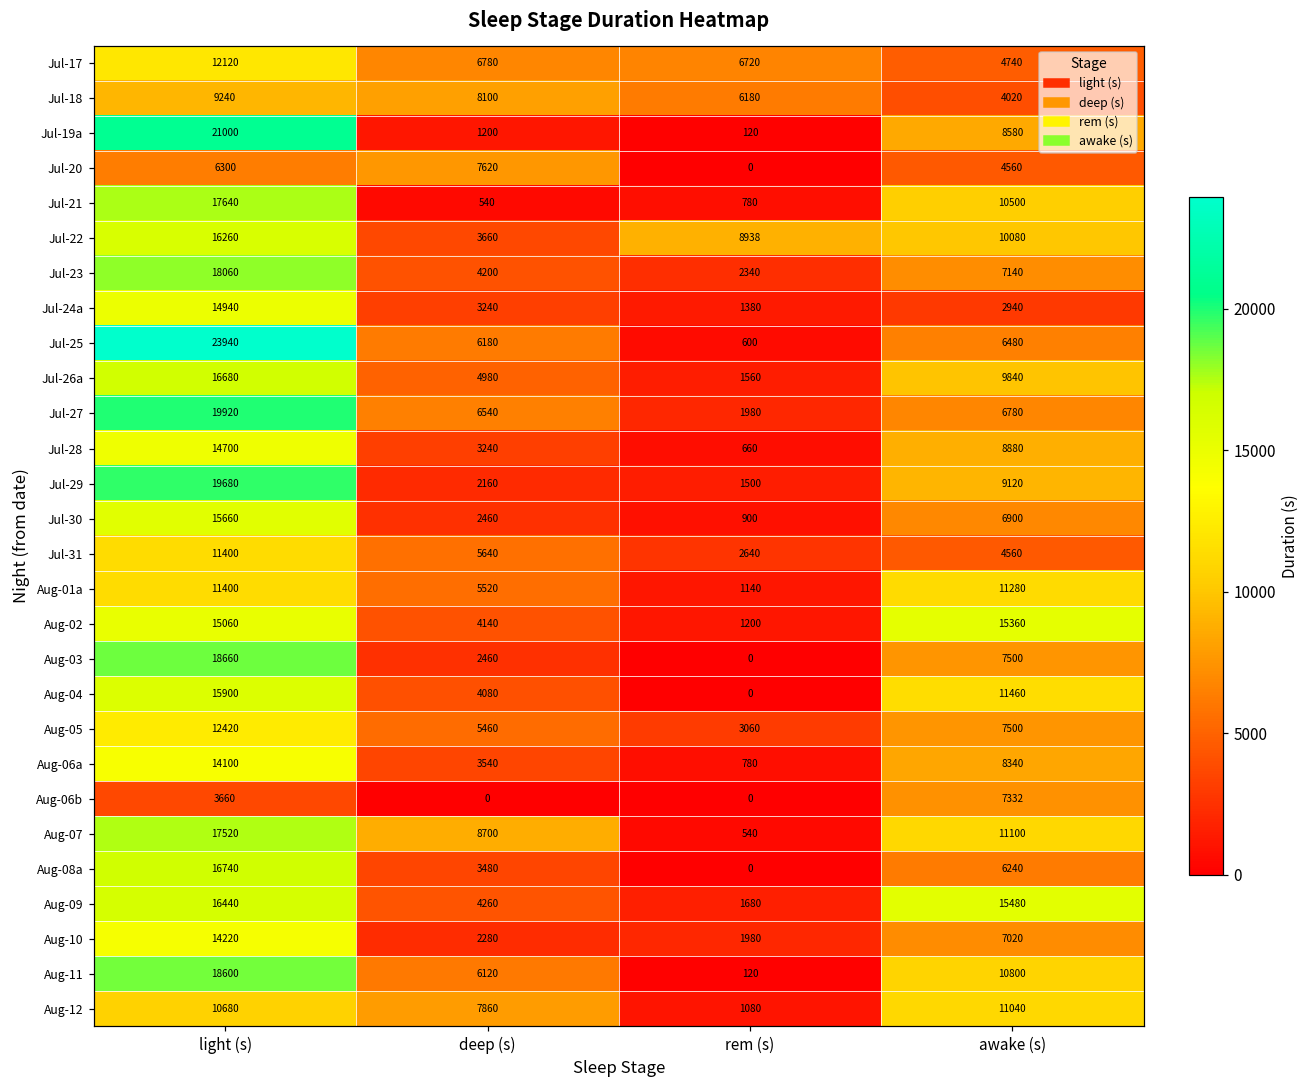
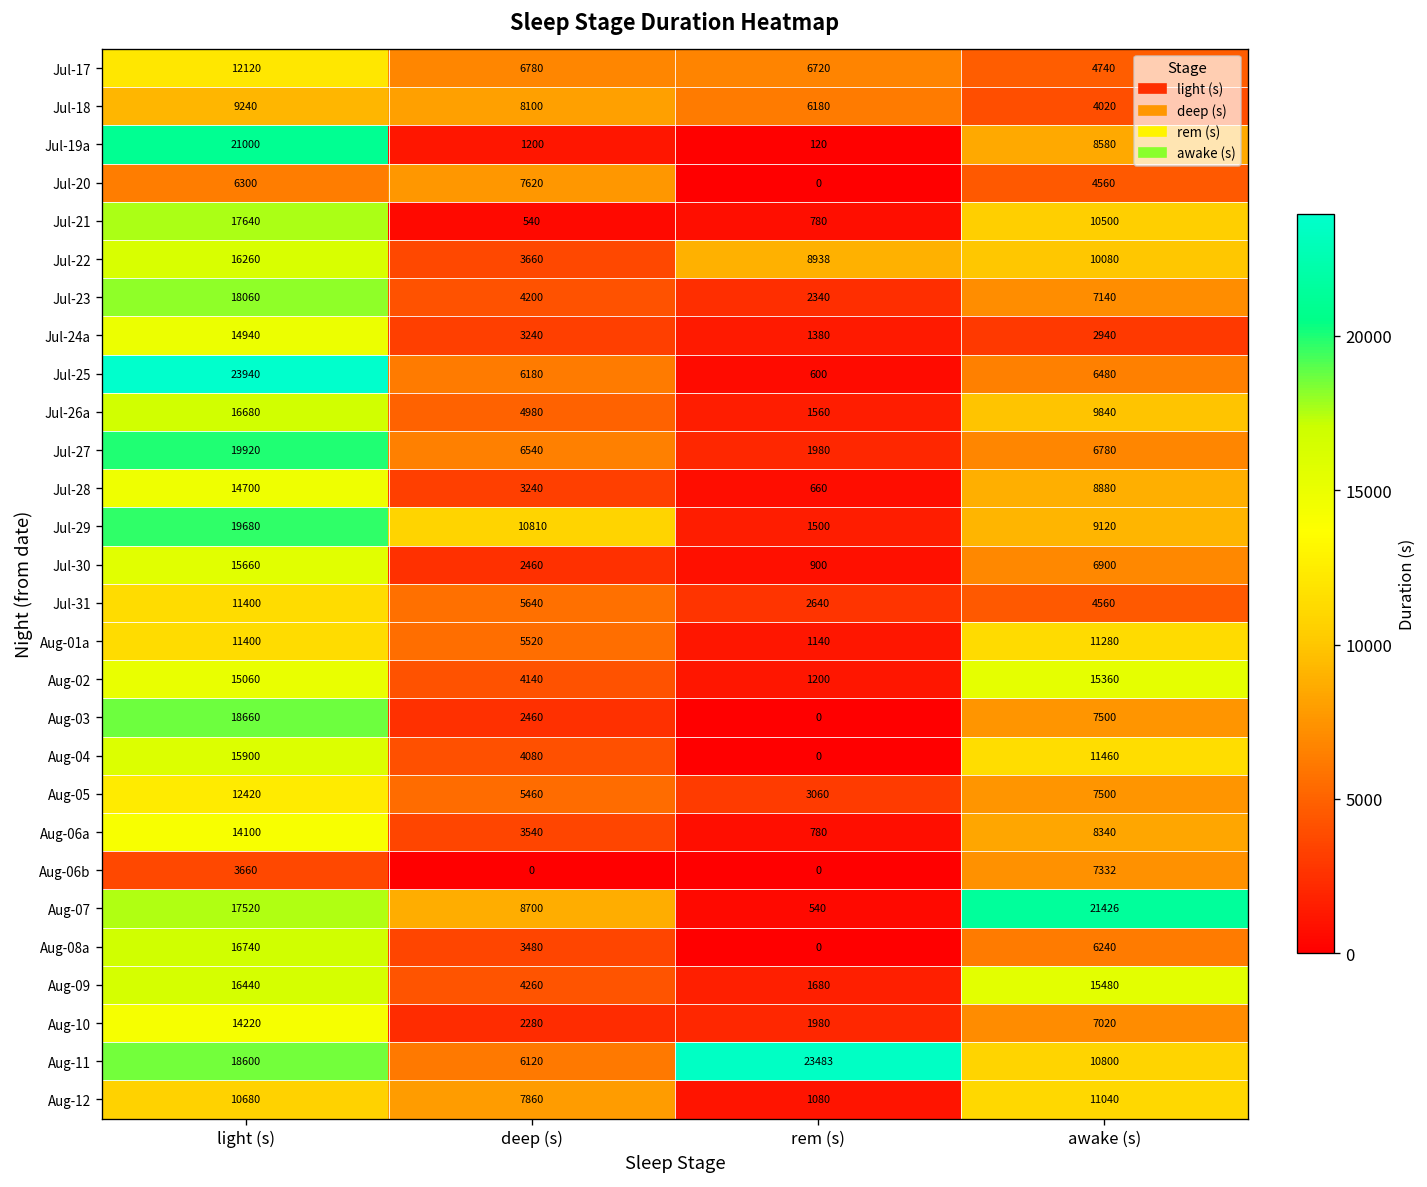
Jul-29, deep (s): 2160 -> 10810
Aug-07, awake (s): 11100 -> 21426
Aug-11, rem (s): 120 -> 23483
